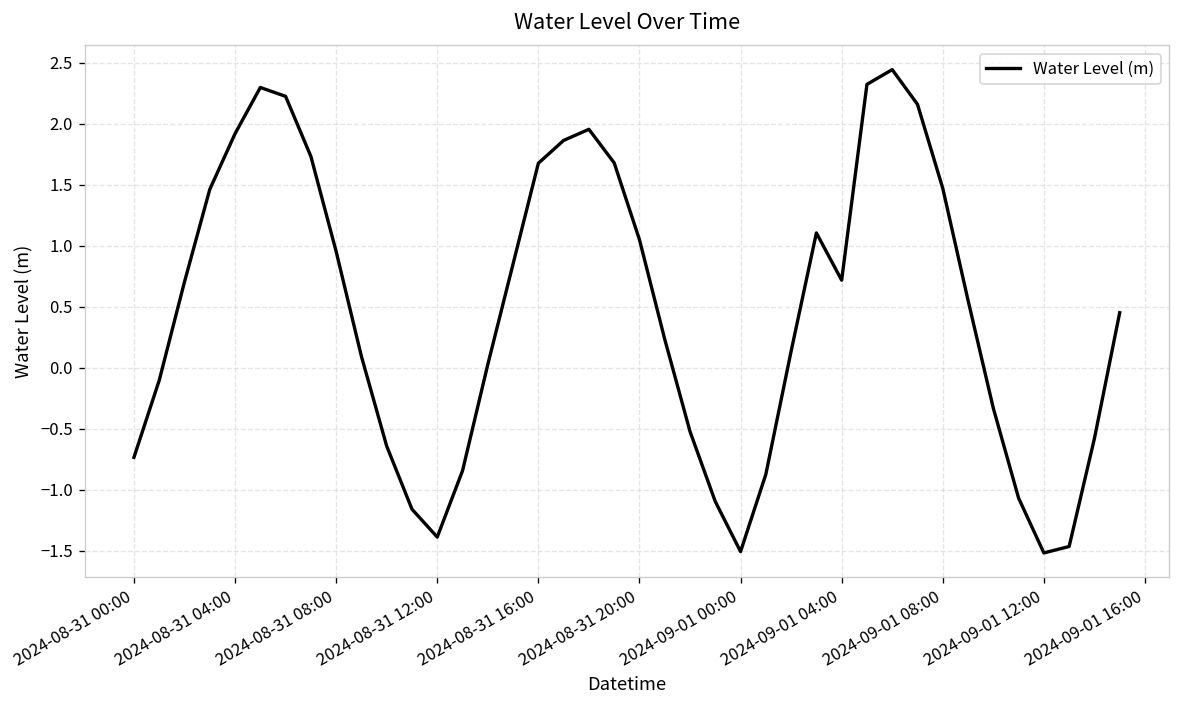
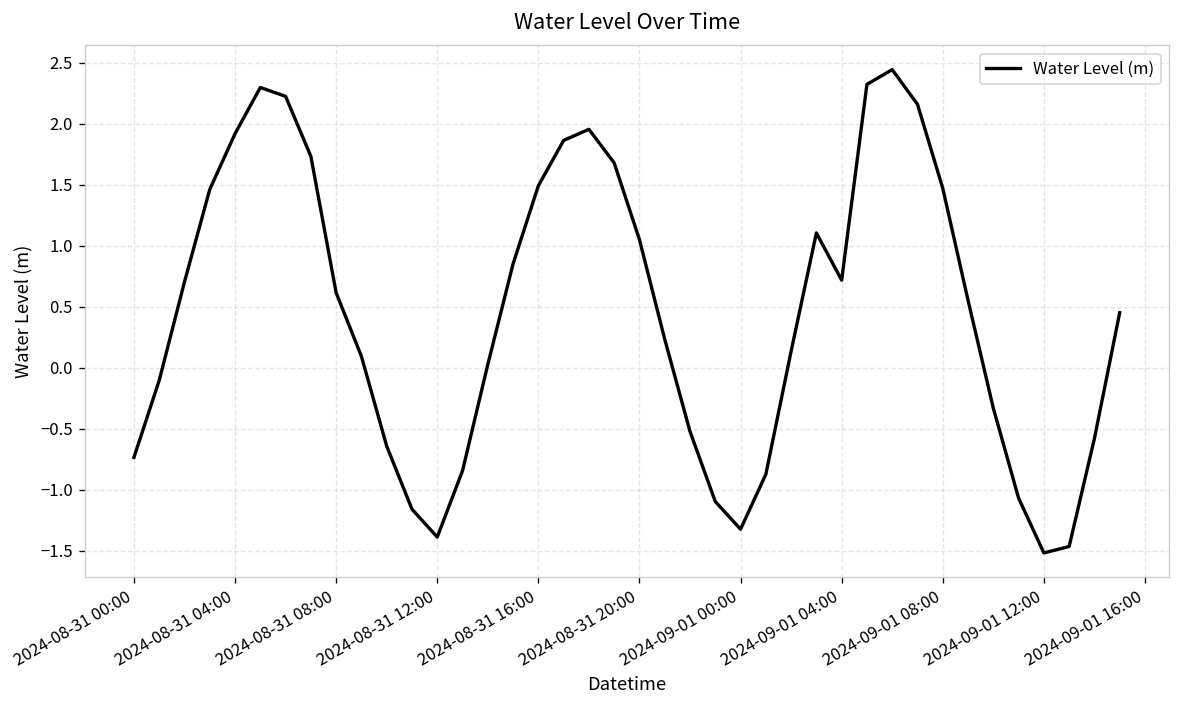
2024-08-31 08:00: 0.95 -> 0.61
2024-08-31 16:00: 1.68 -> 1.49
2024-09-01 00:00: -1.51 -> -1.32
